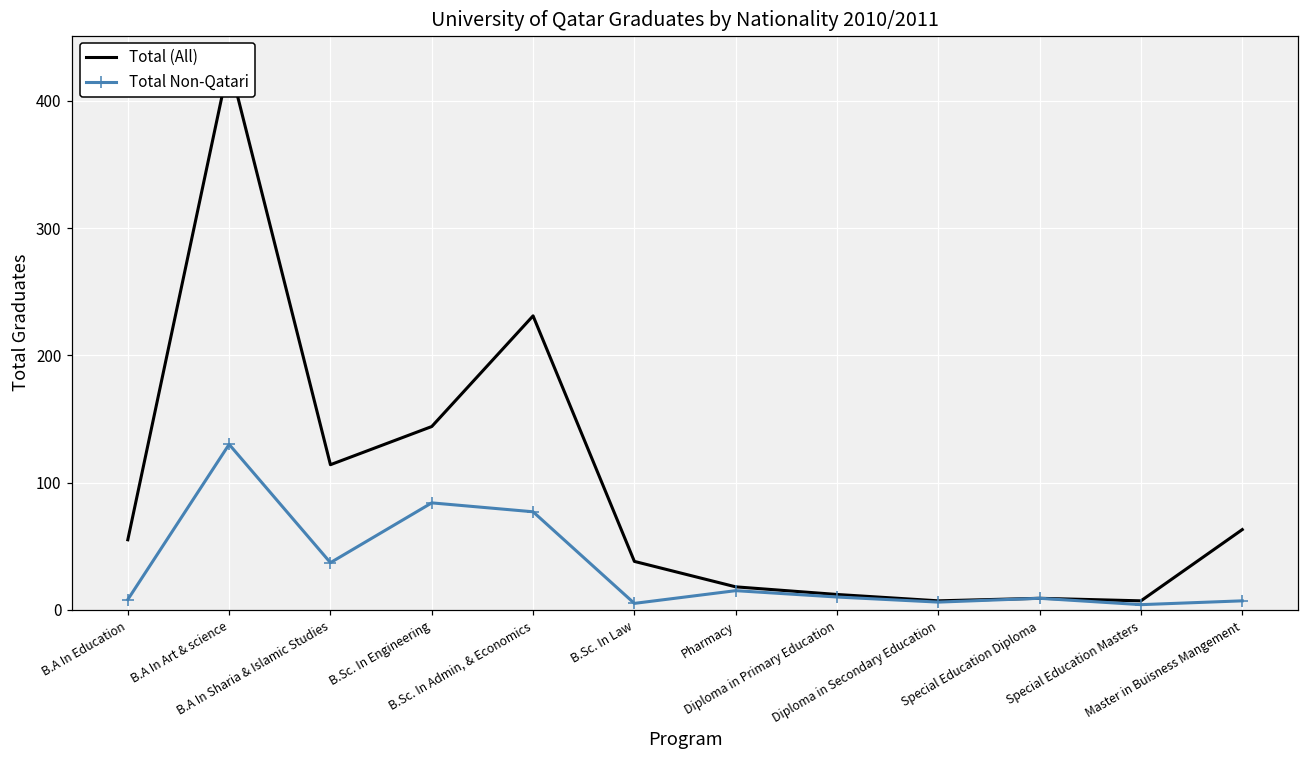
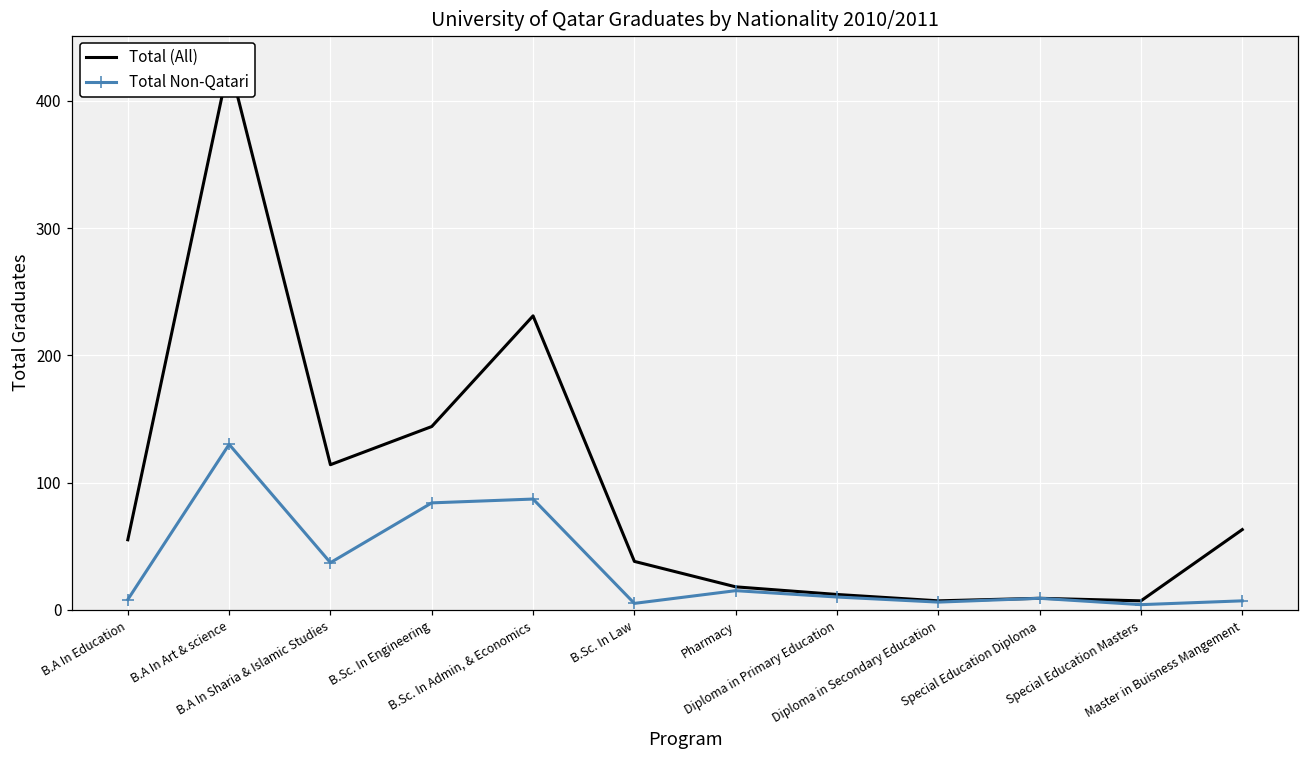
Total Non-Qatari, B.Sc. In Admin, & Economics: 77 -> 87
